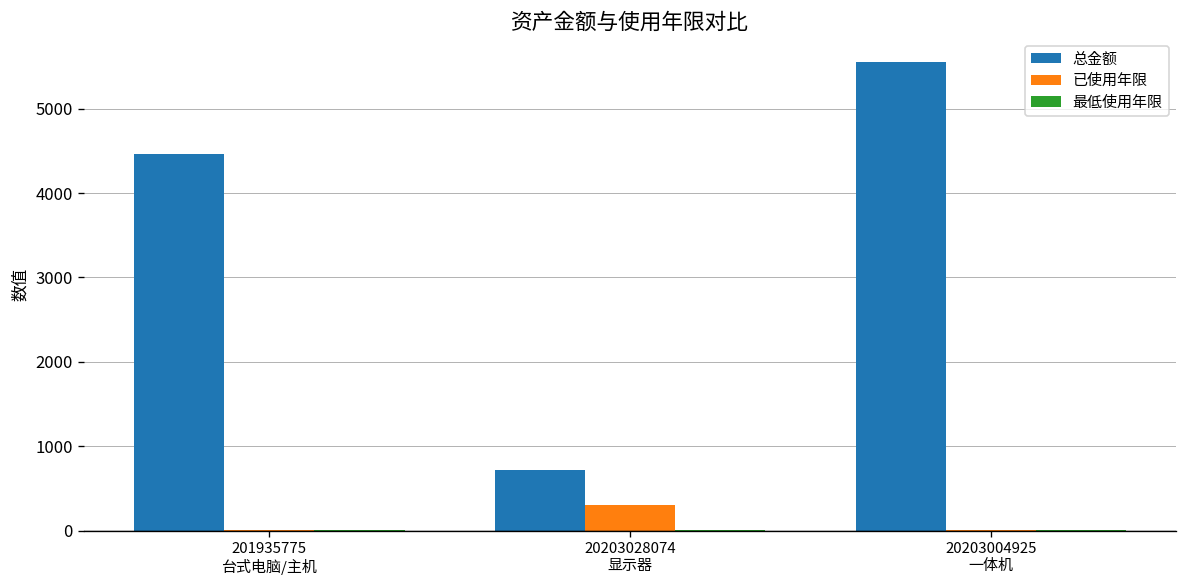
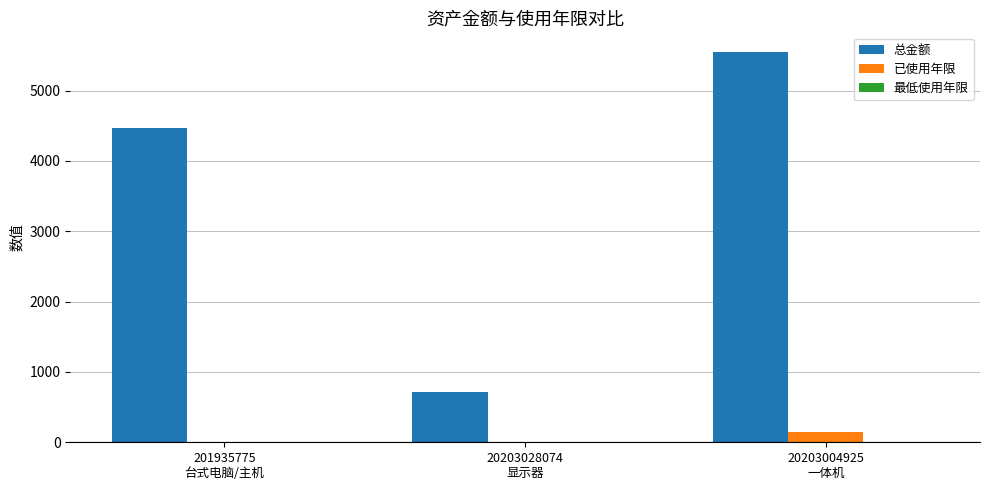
已使用年限, 20203028074 显示器: 300 -> 0
已使用年限, 20203004925 一体机: 0 -> 200
